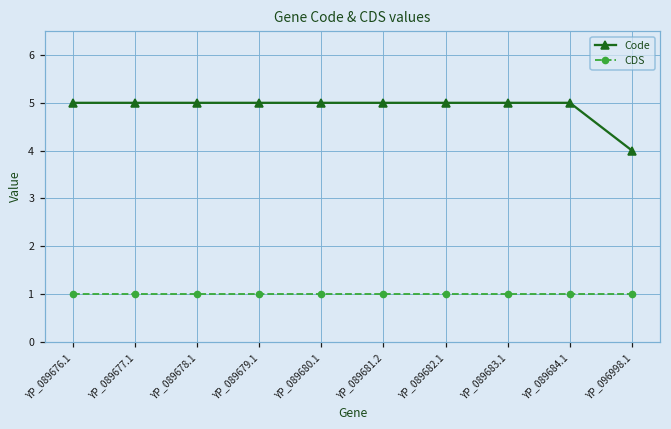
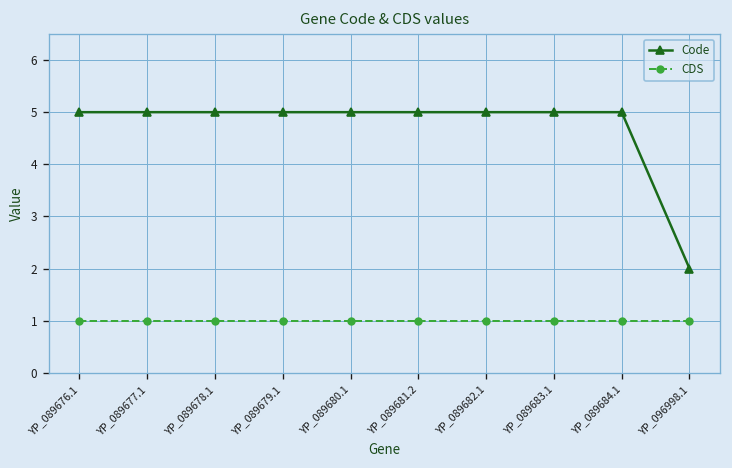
Code, YP_096998.1: 4 -> 2
